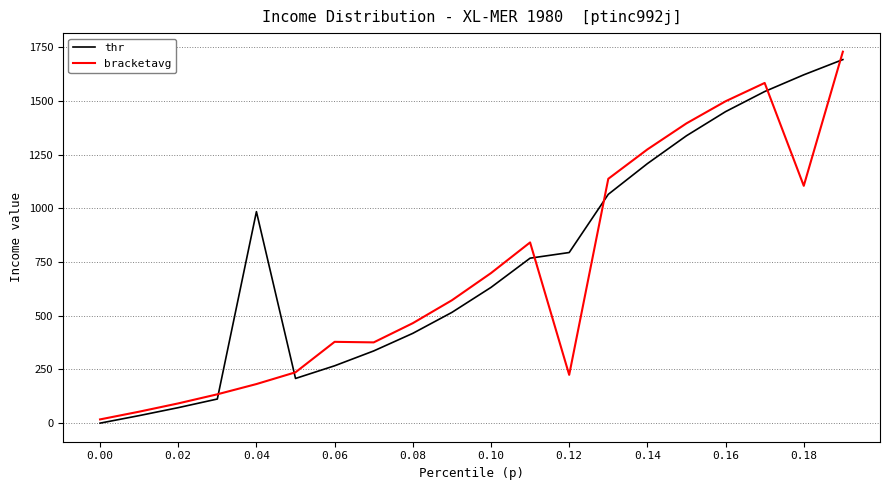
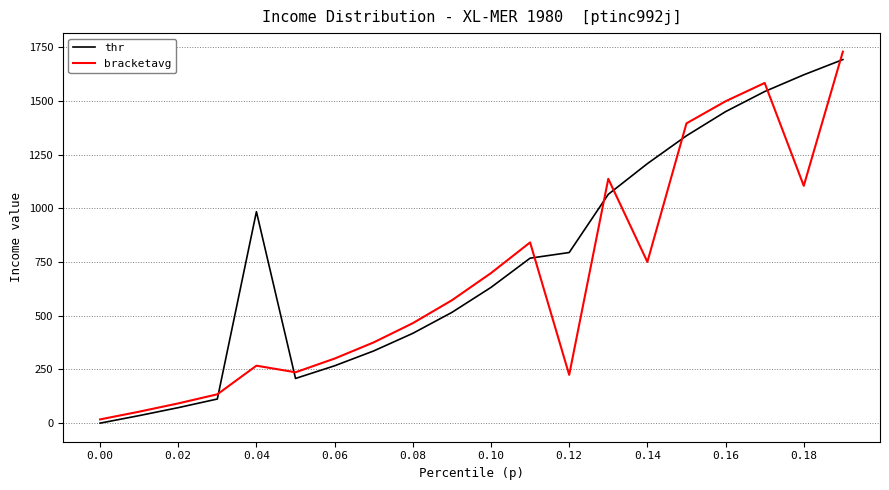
bracketavg, 0.04: 180 -> 270
bracketavg, 0.06: 380 -> 300
bracketavg, 0.14: 1270 -> 750
